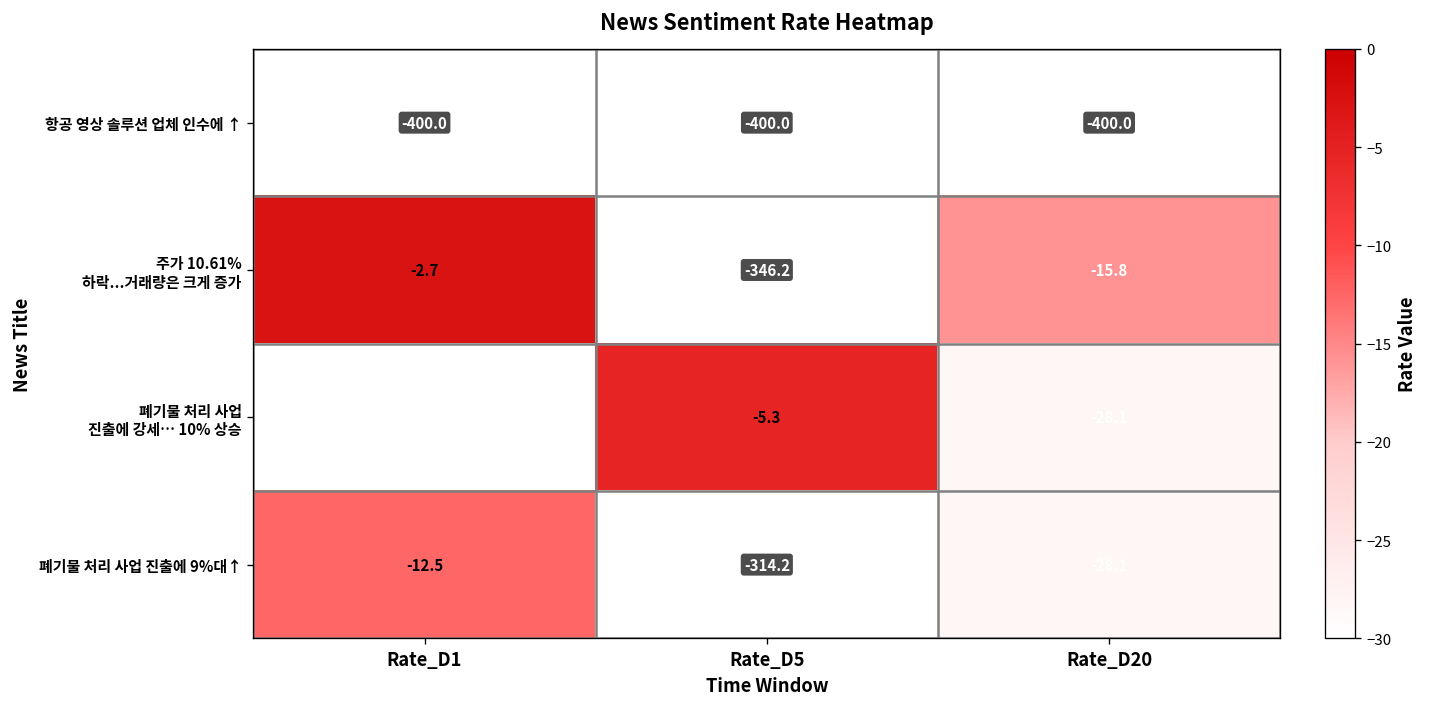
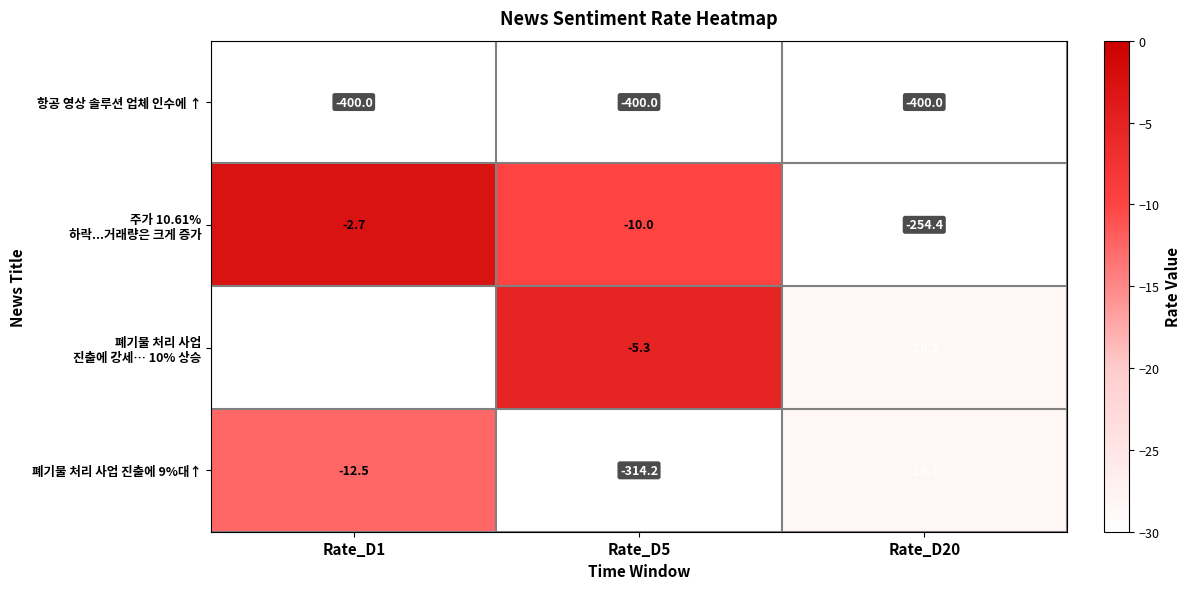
주가 10.61% 하락...거래량은 크게 증가, Rate_D5: -346.2 -> -10.0
주가 10.61% 하락...거래량은 크게 증가, Rate_D20: -15.8 -> -254.4
